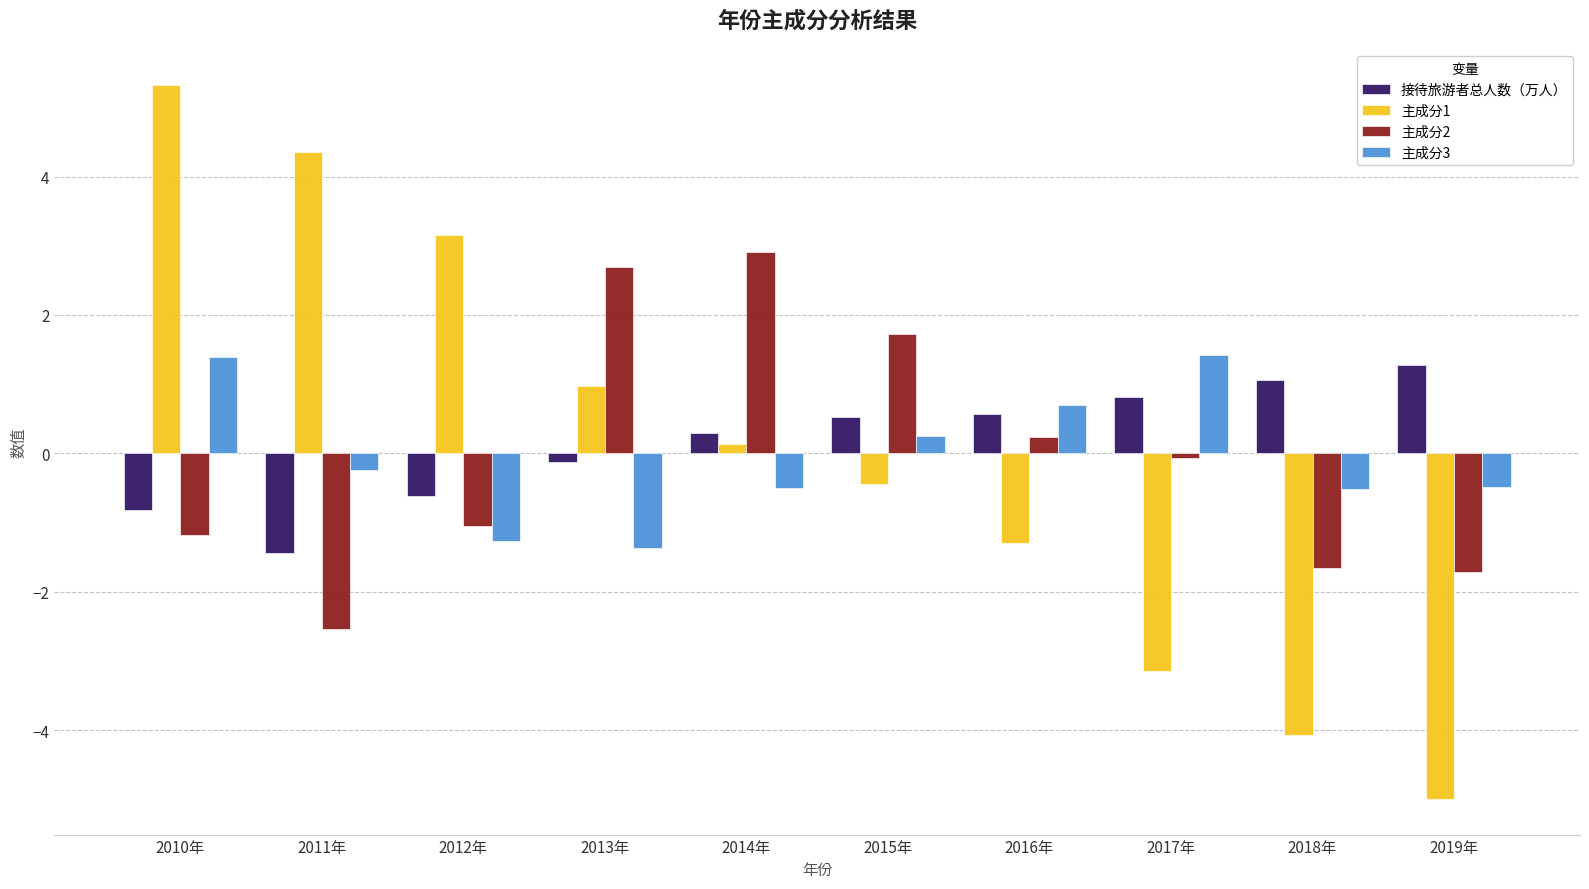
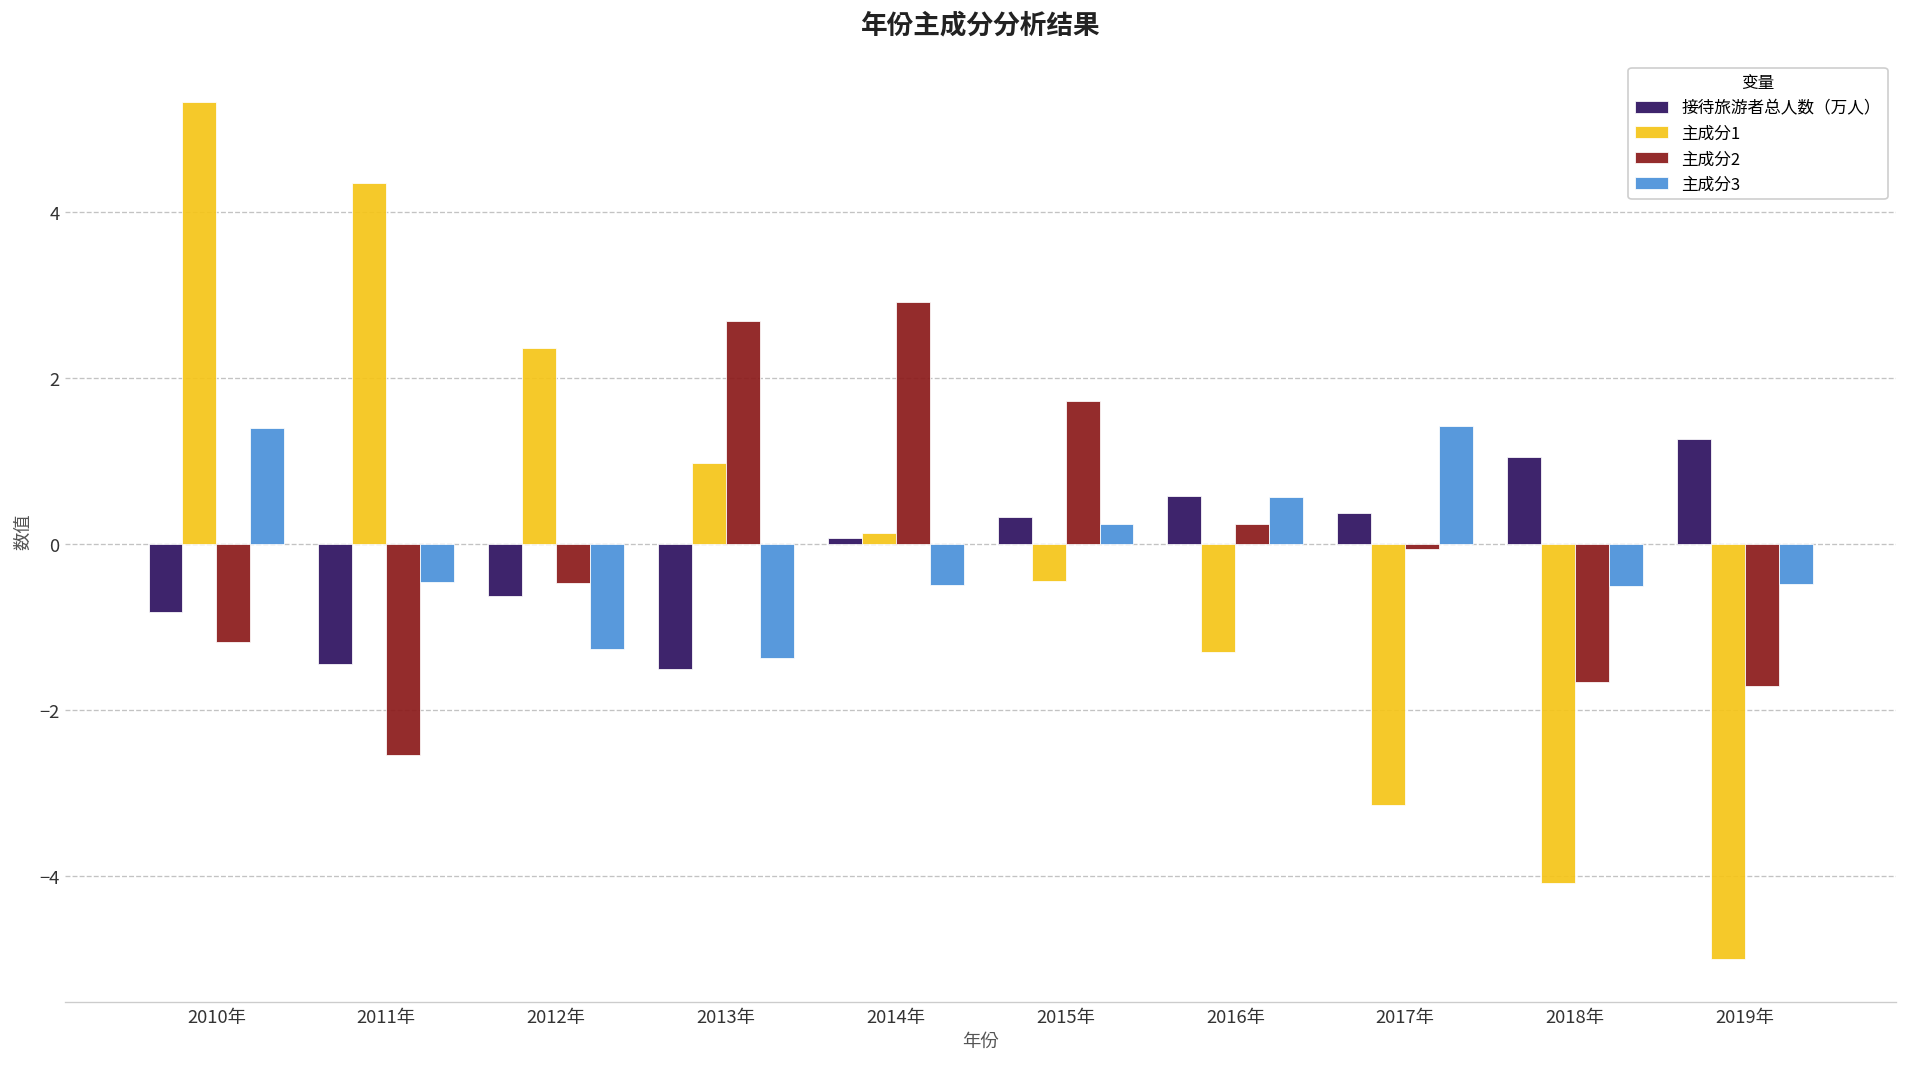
主成分3, 2011年: -0.2 -> -0.5
主成分1, 2012年: 3.1 -> 2.4
主成分2, 2012年: -1.0 -> -0.5
接待旅游者总人数（万人）, 2013年: -0.1 -> -1.5
接待旅游者总人数（万人）, 2014年: 0.3 -> 0.1
接待旅游者总人数（万人）, 2015年: 0.5 -> 0.3
主成分3, 2016年: 0.7 -> 0.6
接待旅游者总人数（万人）, 2017年: 0.8 -> 0.4
